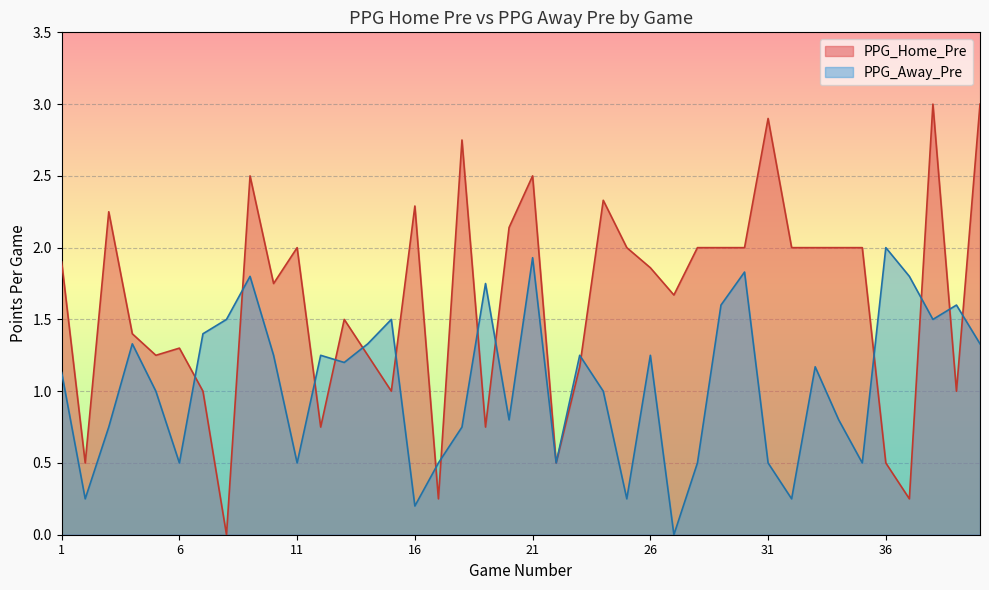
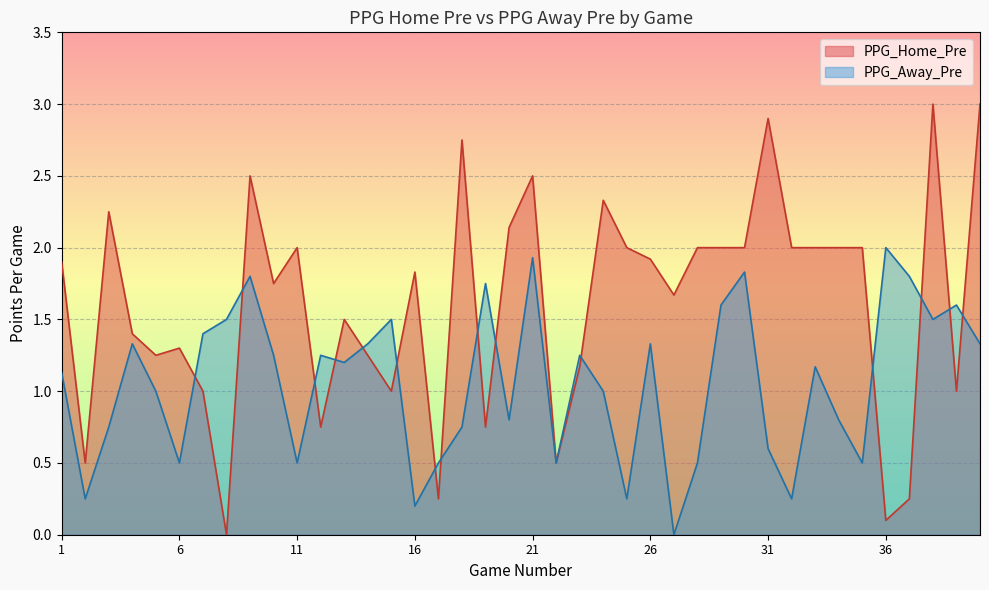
PPG_Home_Pre, 16: 2.29 -> 1.83
PPG_Home_Pre, 26: 1.86 -> 1.92
PPG_Away_Pre, 26: 1.25 -> 1.33
PPG_Away_Pre, 31: 0.5 -> 0.6
PPG_Home_Pre, 36: 0.5 -> 0.1
